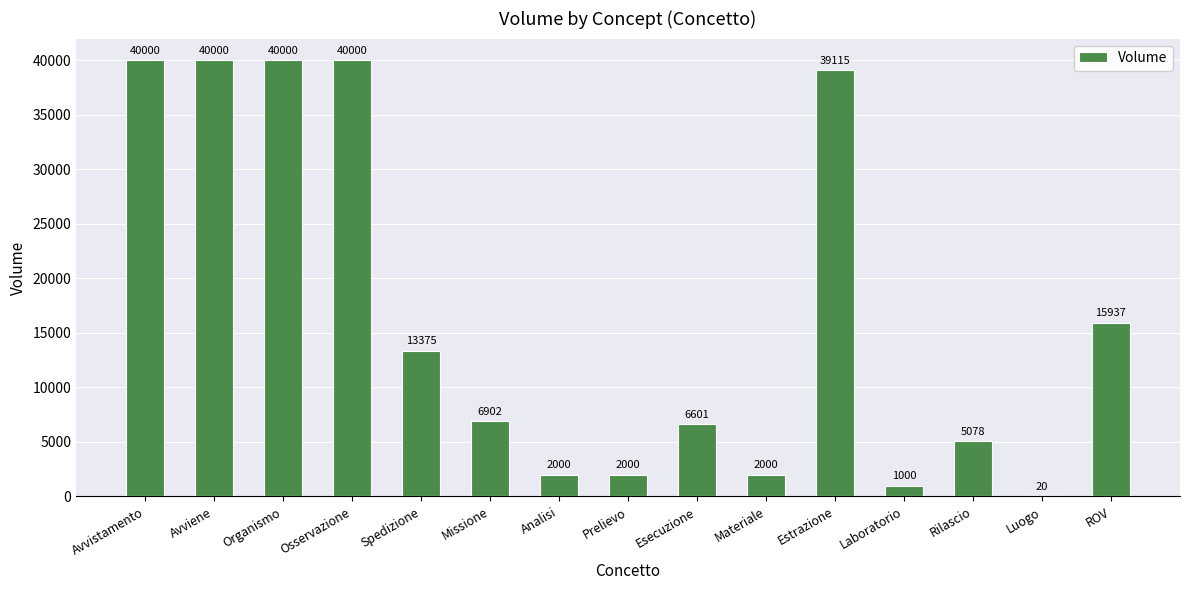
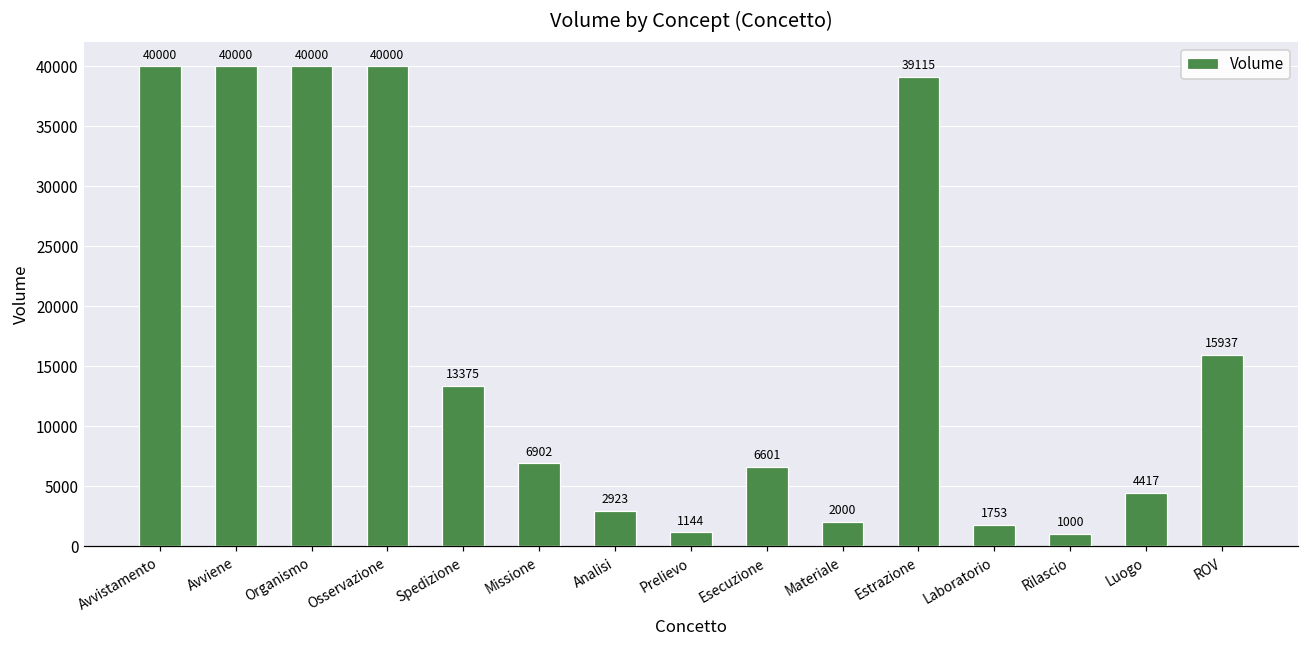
Analisi: 2000 -> 2923
Prelievo: 2000 -> 1144
Laboratorio: 1000 -> 1753
Rilascio: 5078 -> 1000
Luogo: 20 -> 4417
